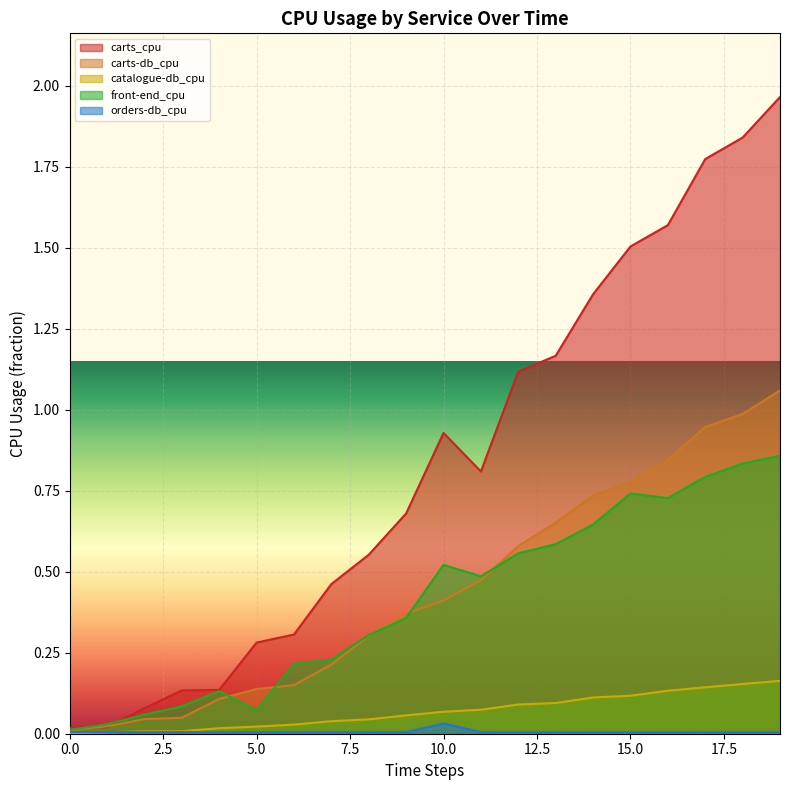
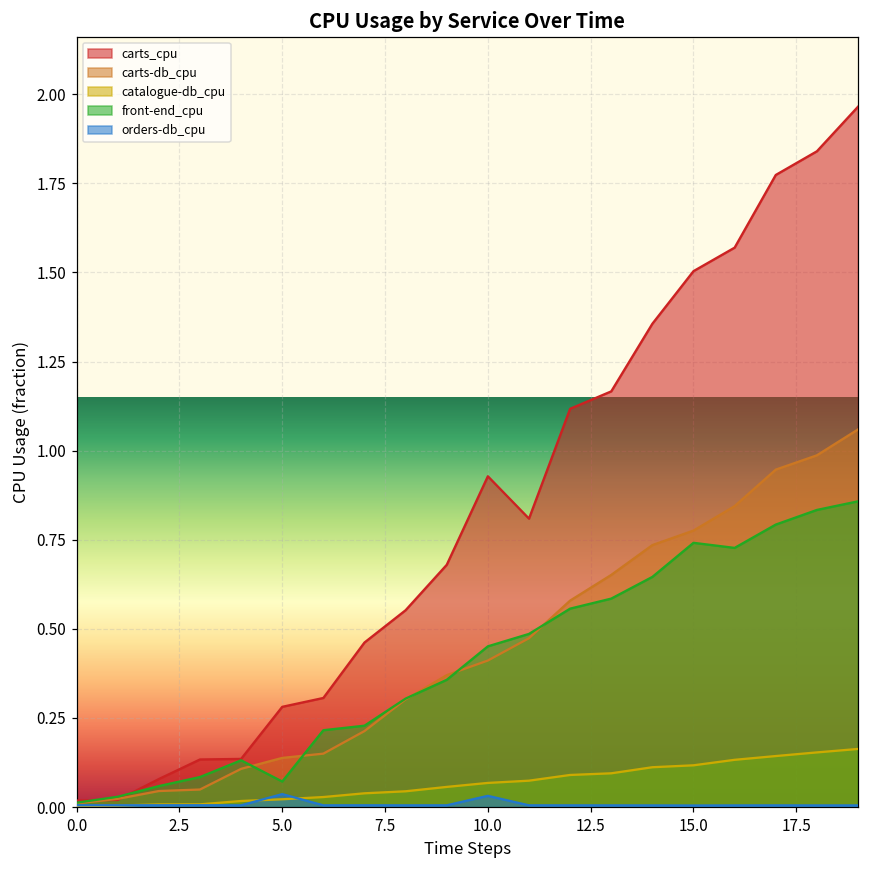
orders-db_cpu, 5.0: 0.01 -> 0.04
front-end_cpu, 10.0: 0.52 -> 0.45
